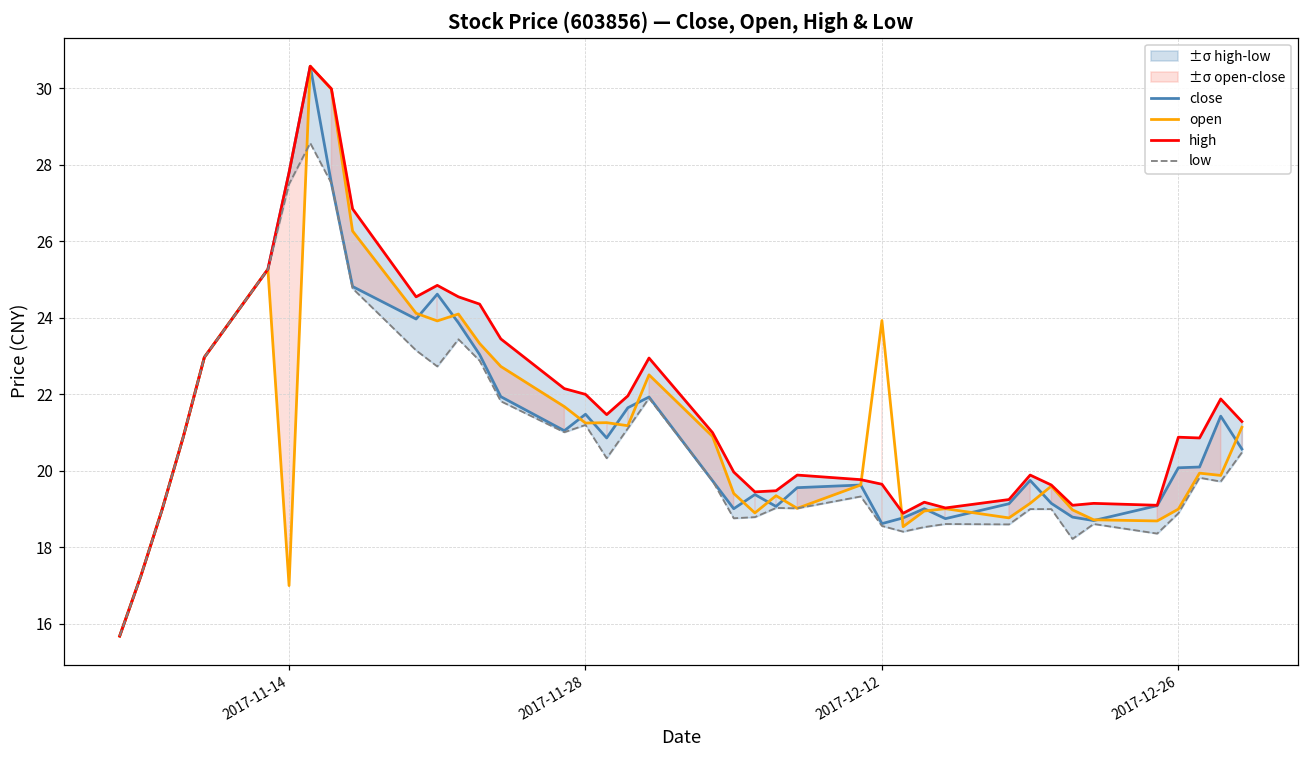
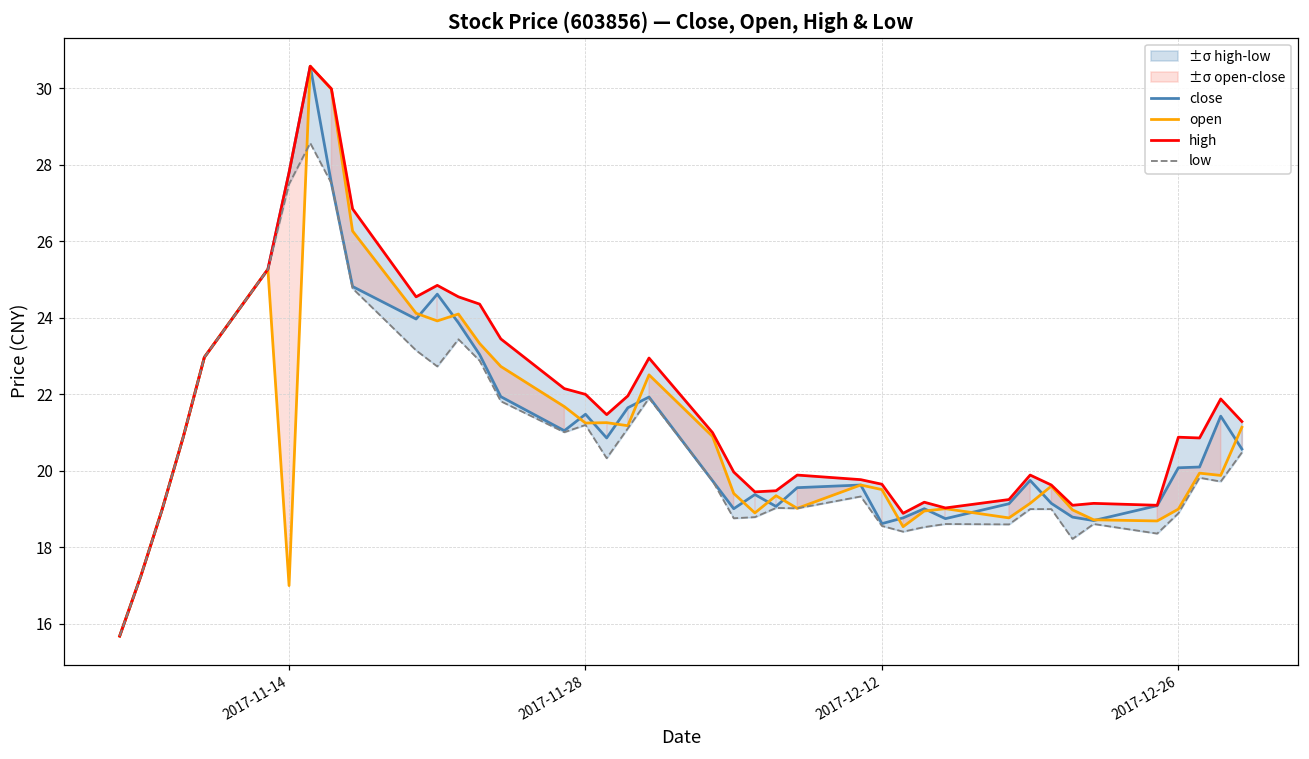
open, 2017-12-12: 23.9 -> 19.5
